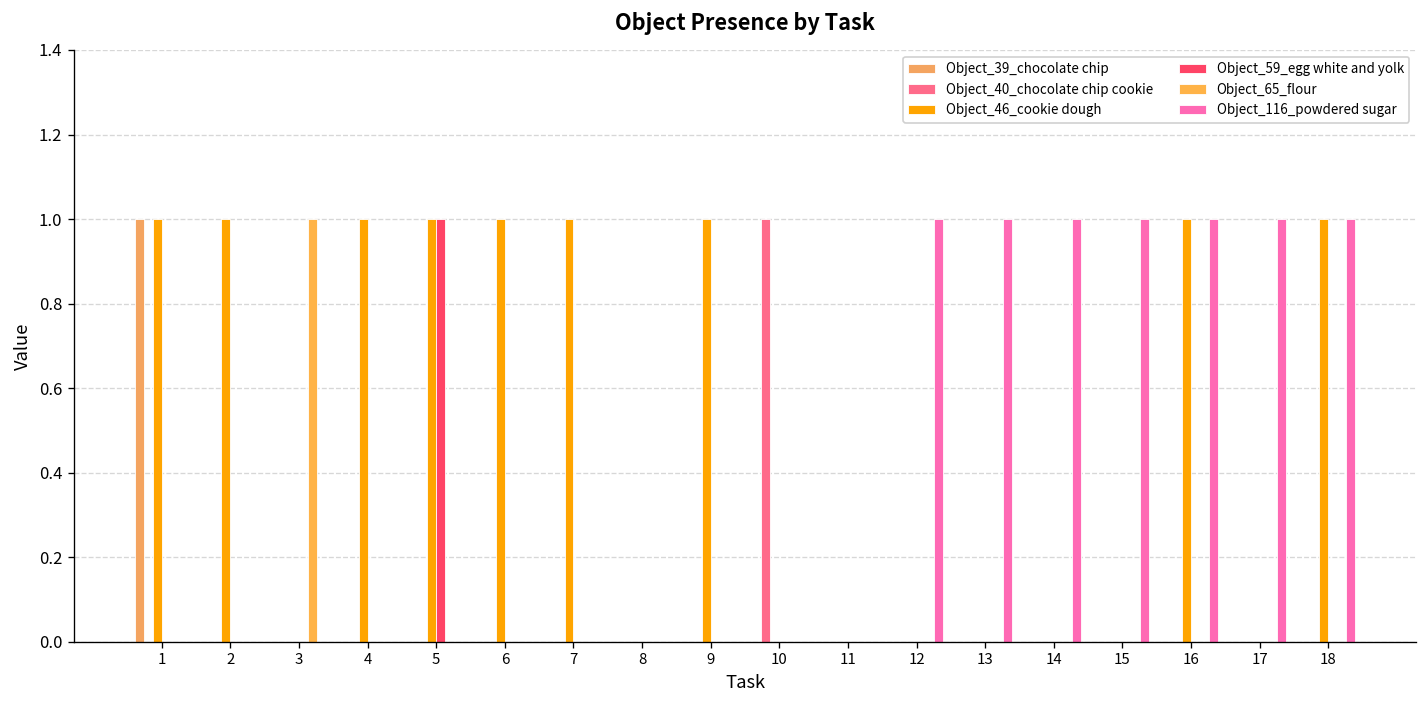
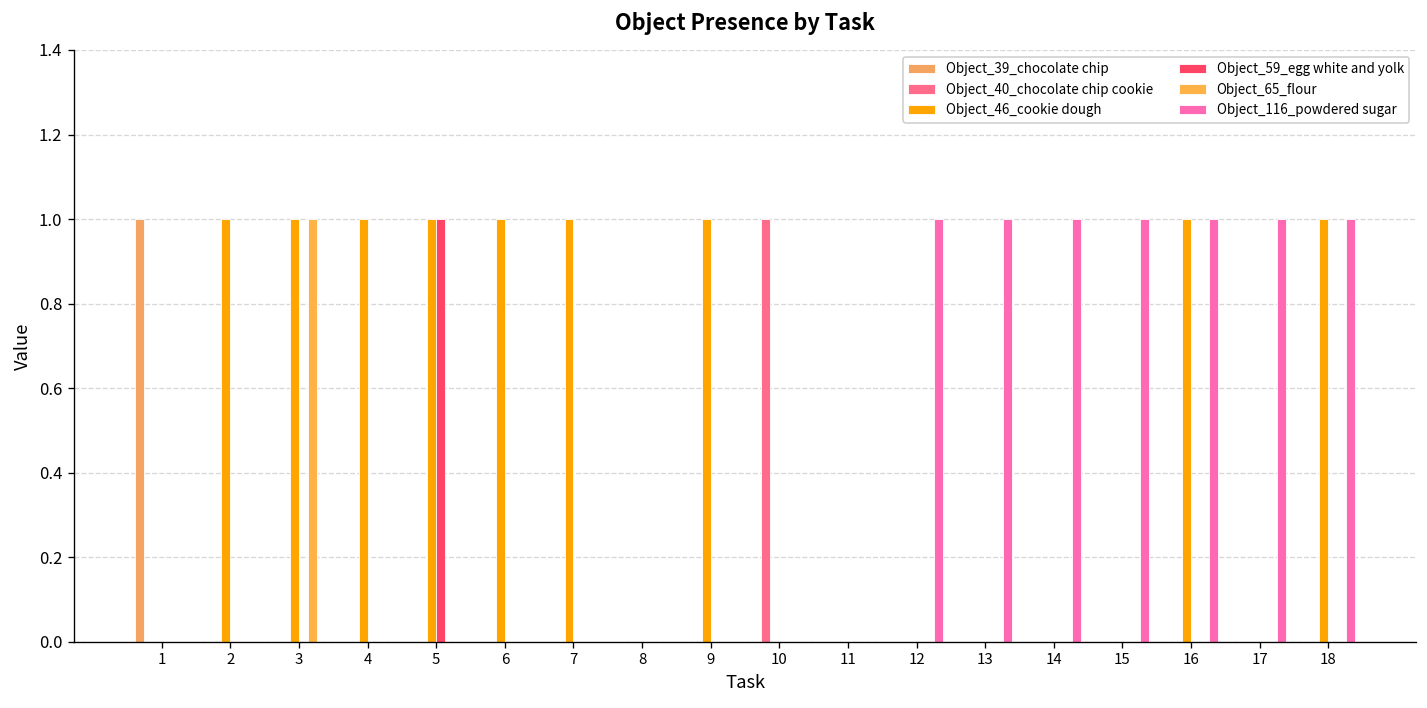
Object_46_cookie dough, 1: 1 -> 0
Object_46_cookie dough, 3: 0 -> 1
